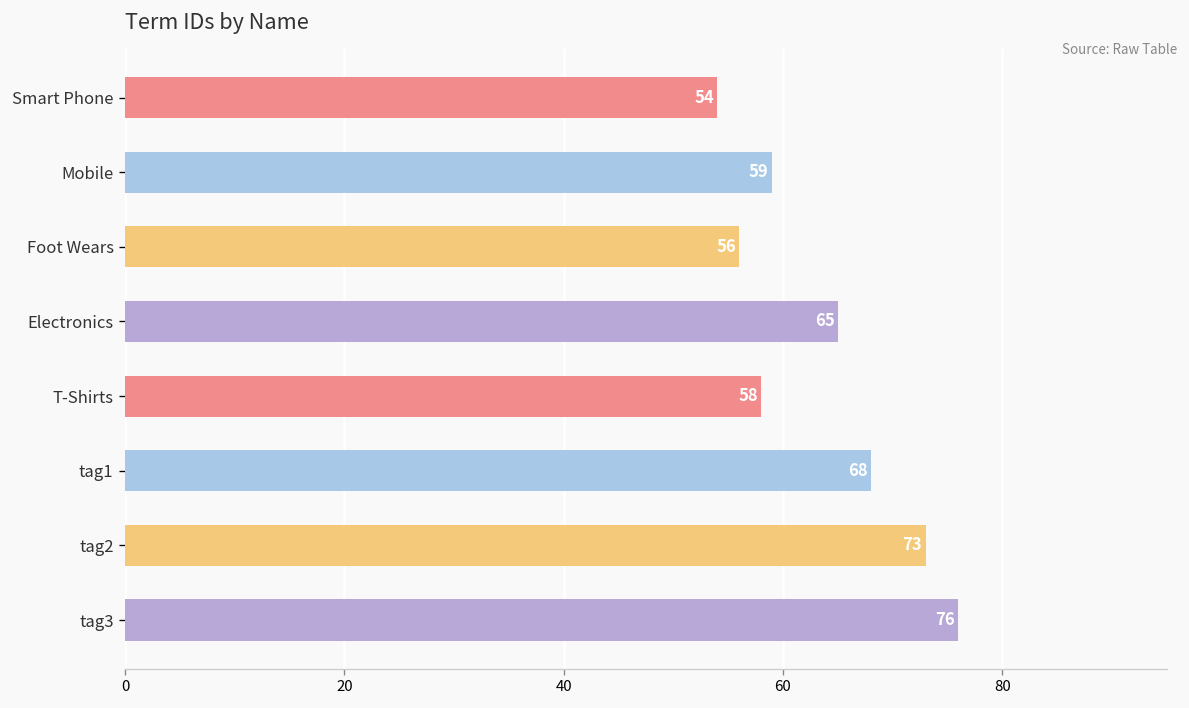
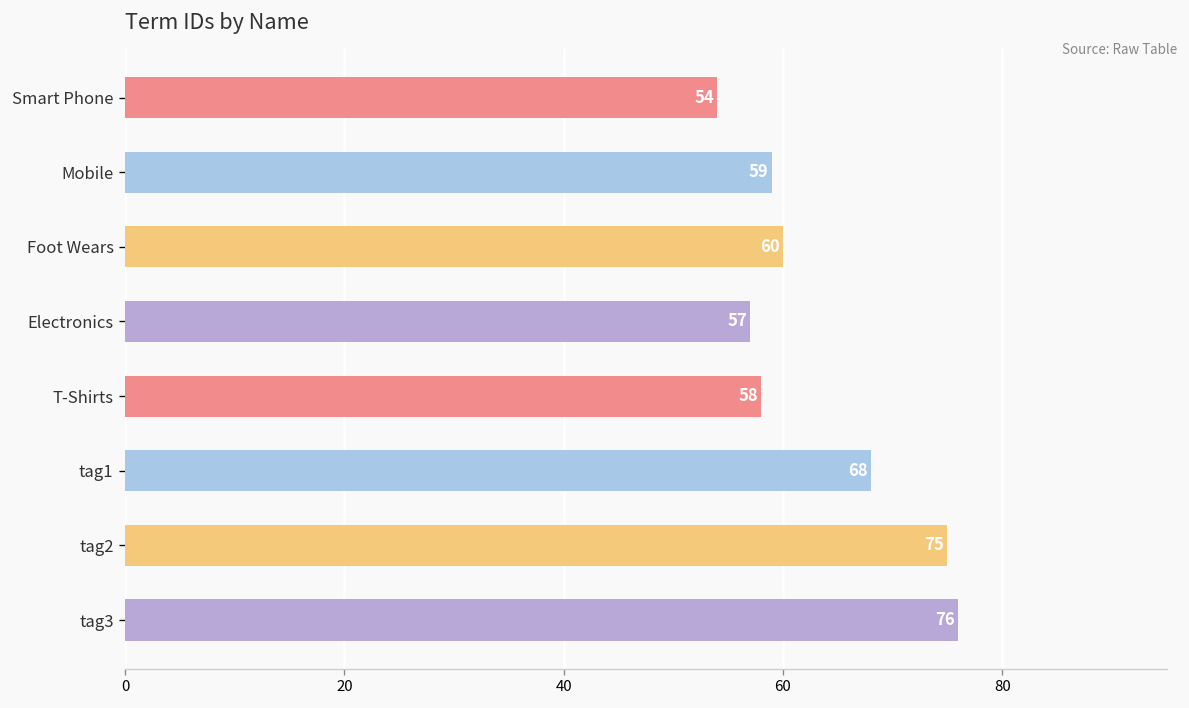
Foot Wears: 56 -> 60
Electronics: 65 -> 57
tag2: 73 -> 75
